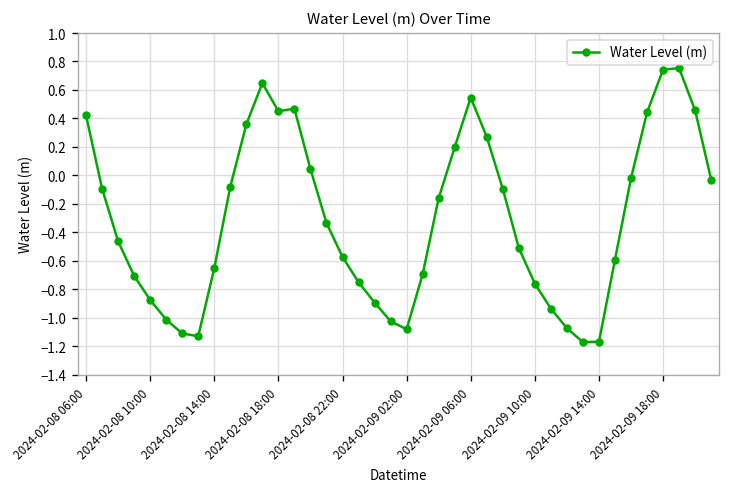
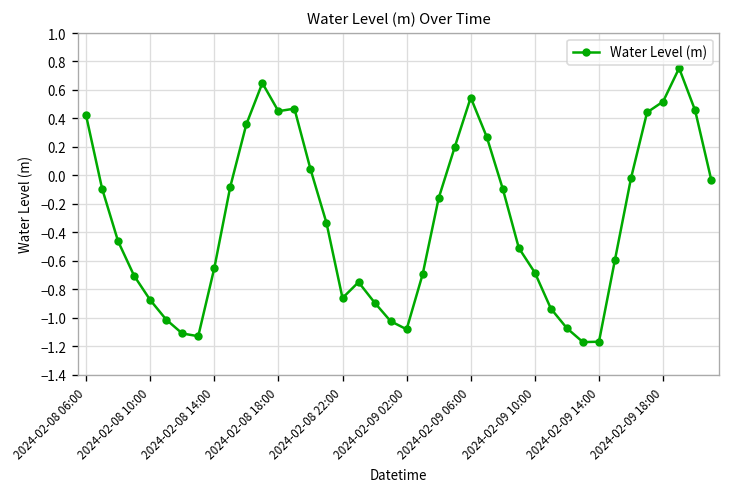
2024-02-08 22:00: -0.57 -> -0.86
2024-02-09 10:00: -0.76 -> -0.68
2024-02-09 18:00: 0.74 -> 0.52
